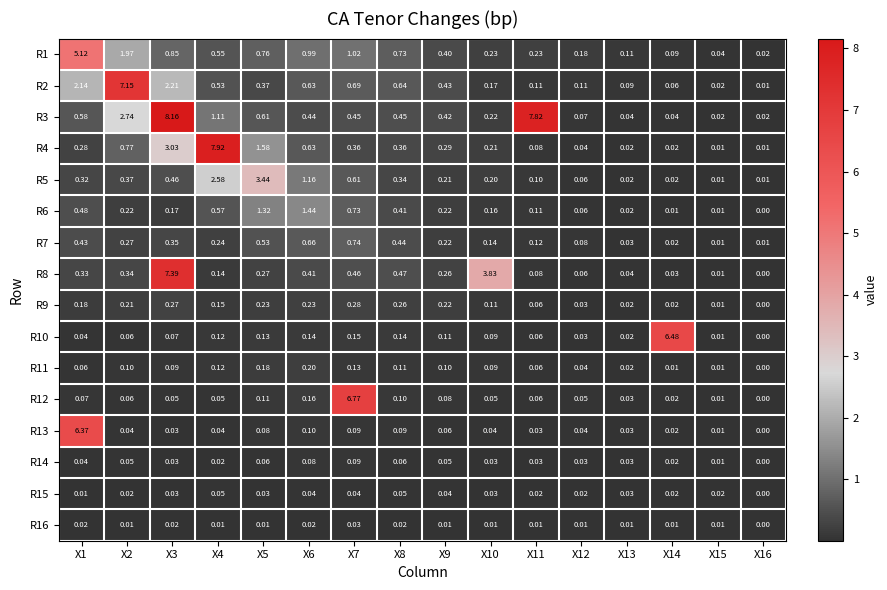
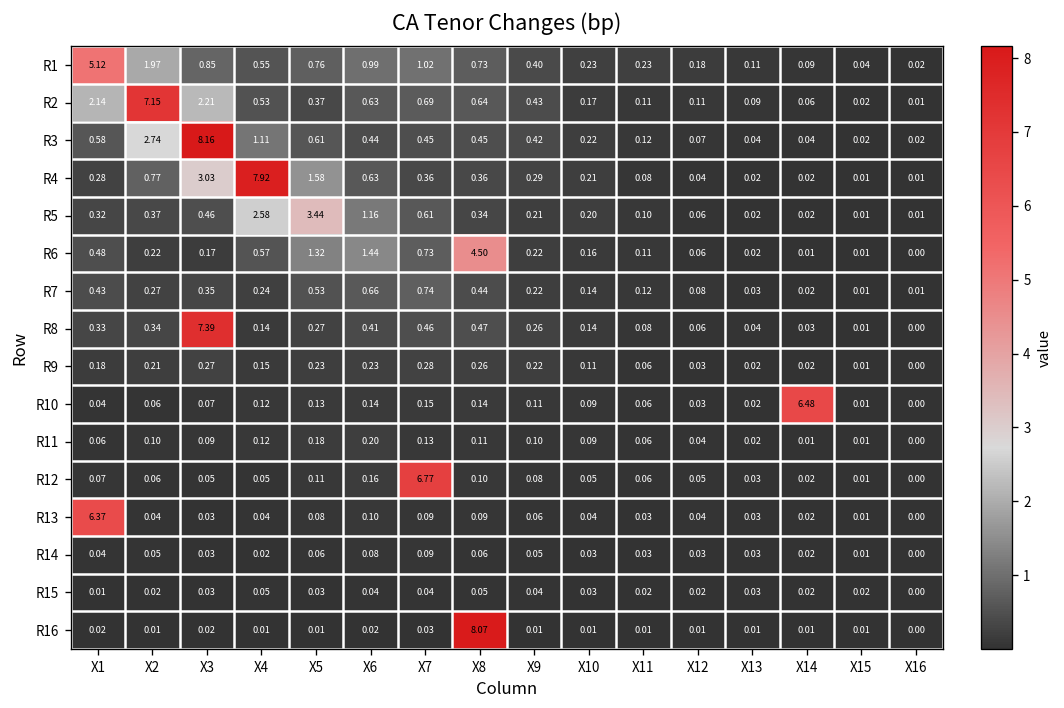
R3, X11: 7.82 -> 0.12
R6, X8: 0.41 -> 4.50
R8, X10: 3.83 -> 0.14
R16, X8: 0.02 -> 8.07
